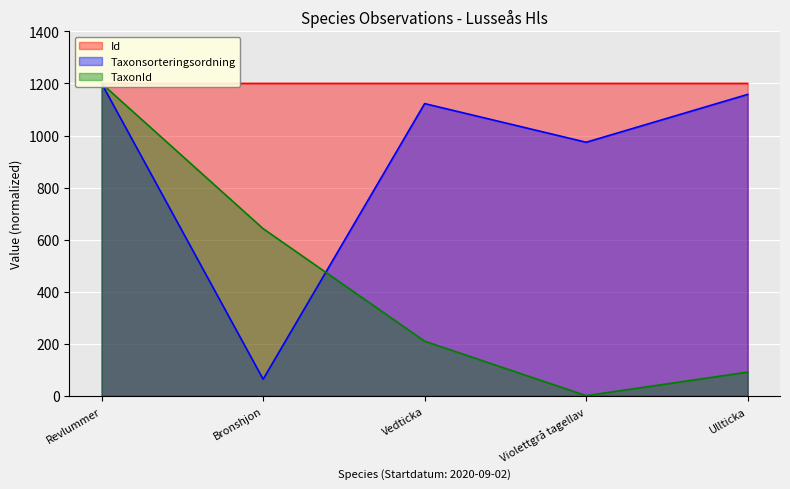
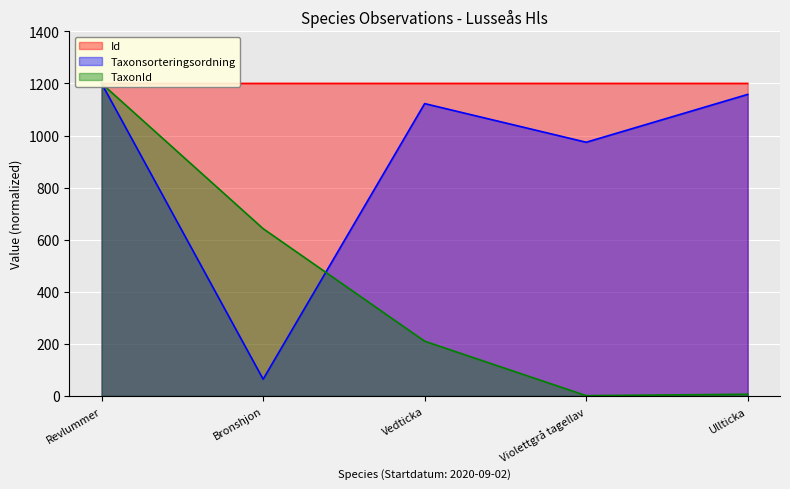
TaxonId, Ullticka: 90 -> 10
